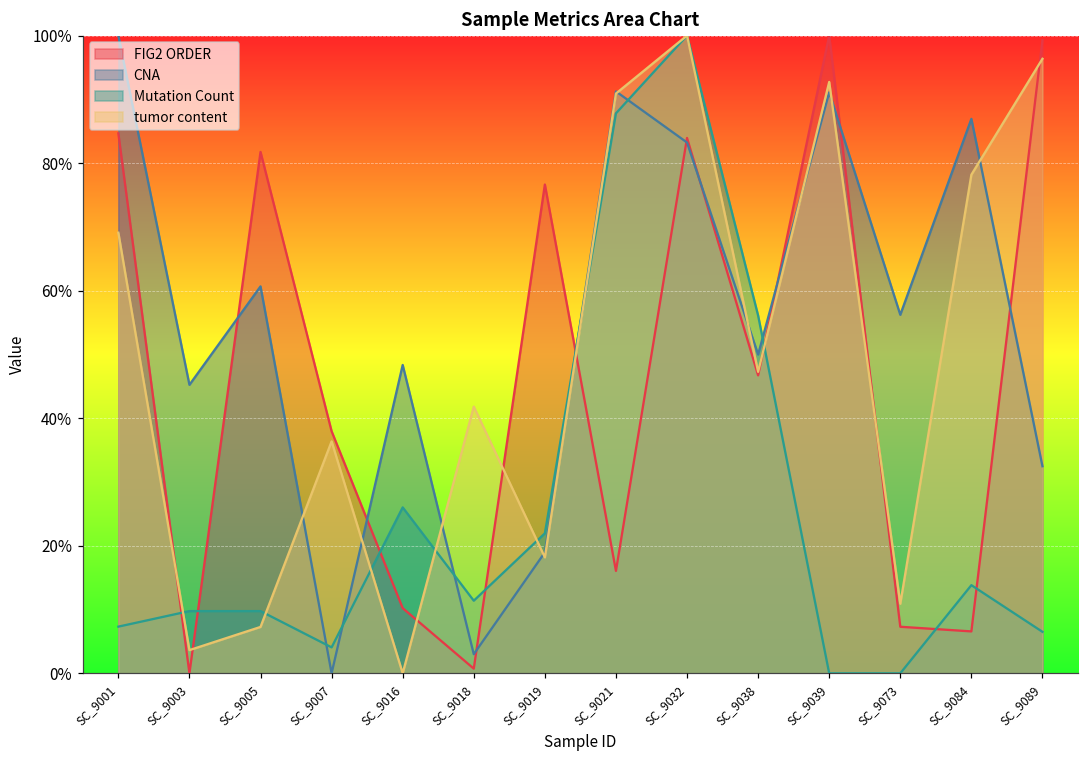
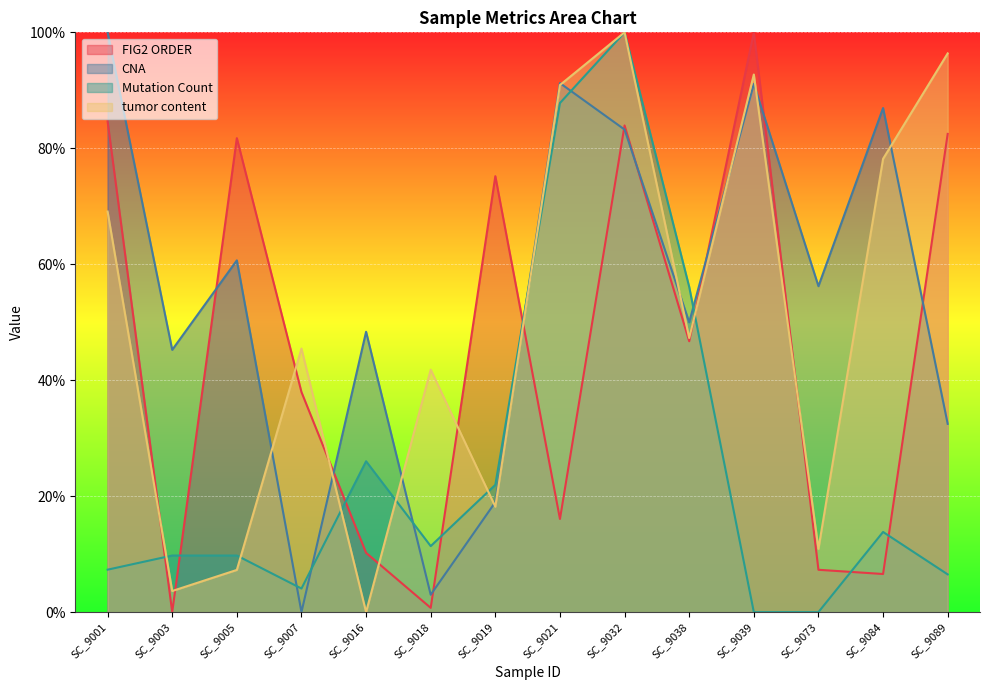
tumor content, SC_9007: 36% -> 45%
FIG2 ORDER, SC_9019: 77% -> 75%
FIG2 ORDER, SC_9089: 99% -> 82%
